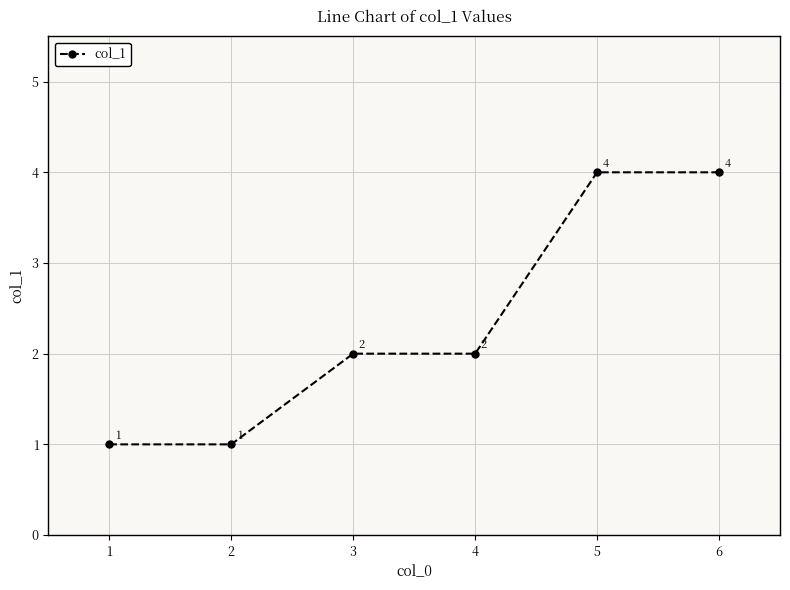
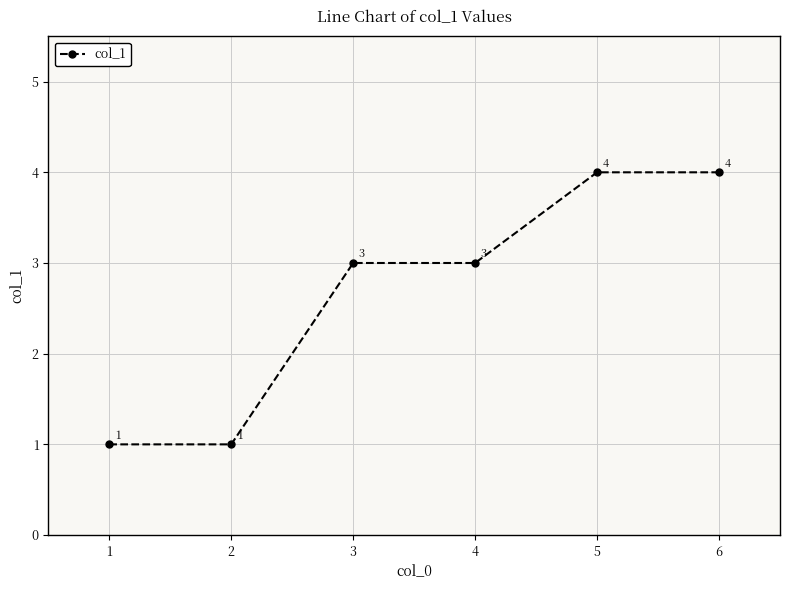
3: 2 -> 3
4: 2 -> 3
